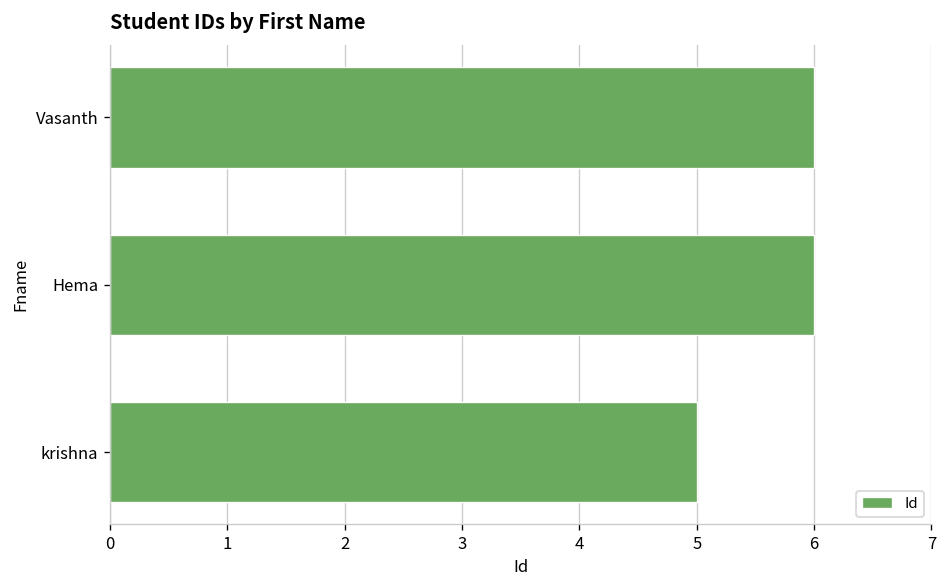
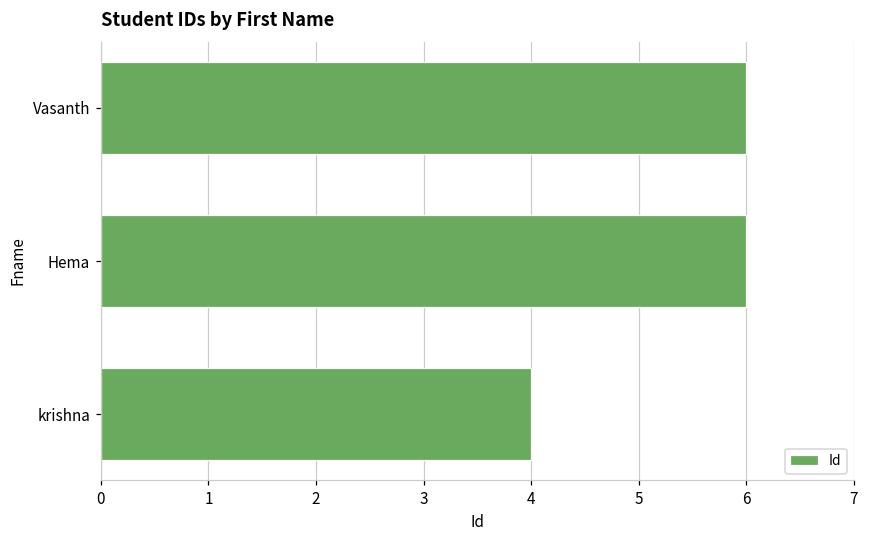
krishna: 5 -> 4
